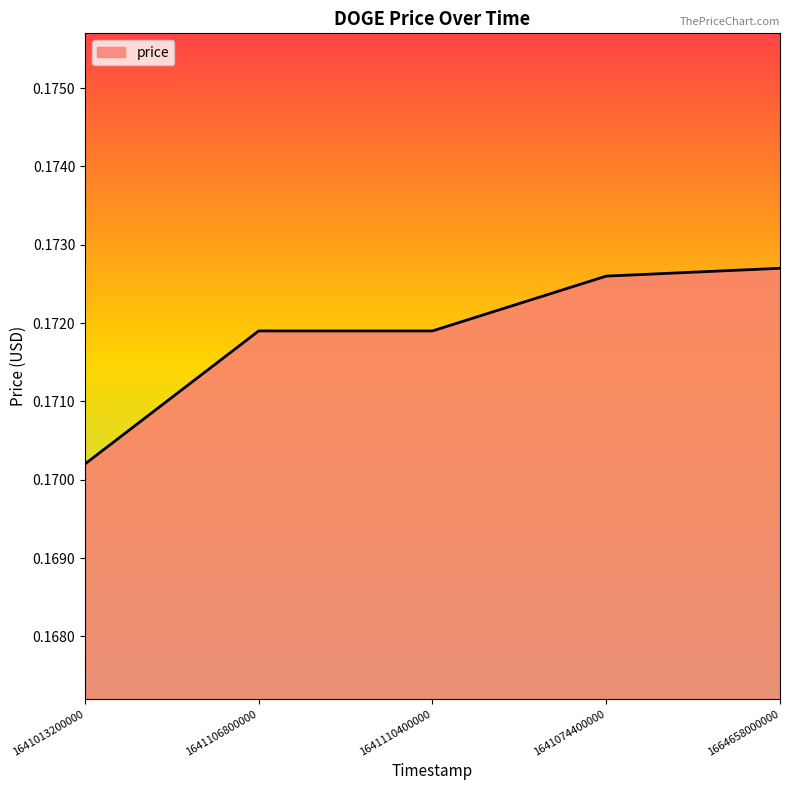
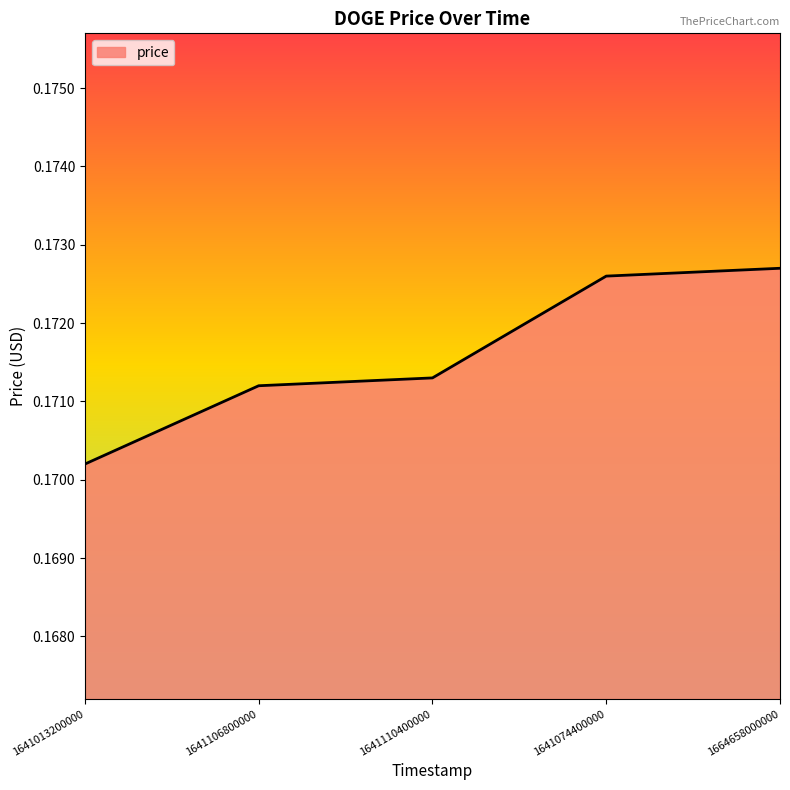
1641106800000: 0.1719 -> 0.1712
1641110400000: 0.1719 -> 0.1713
